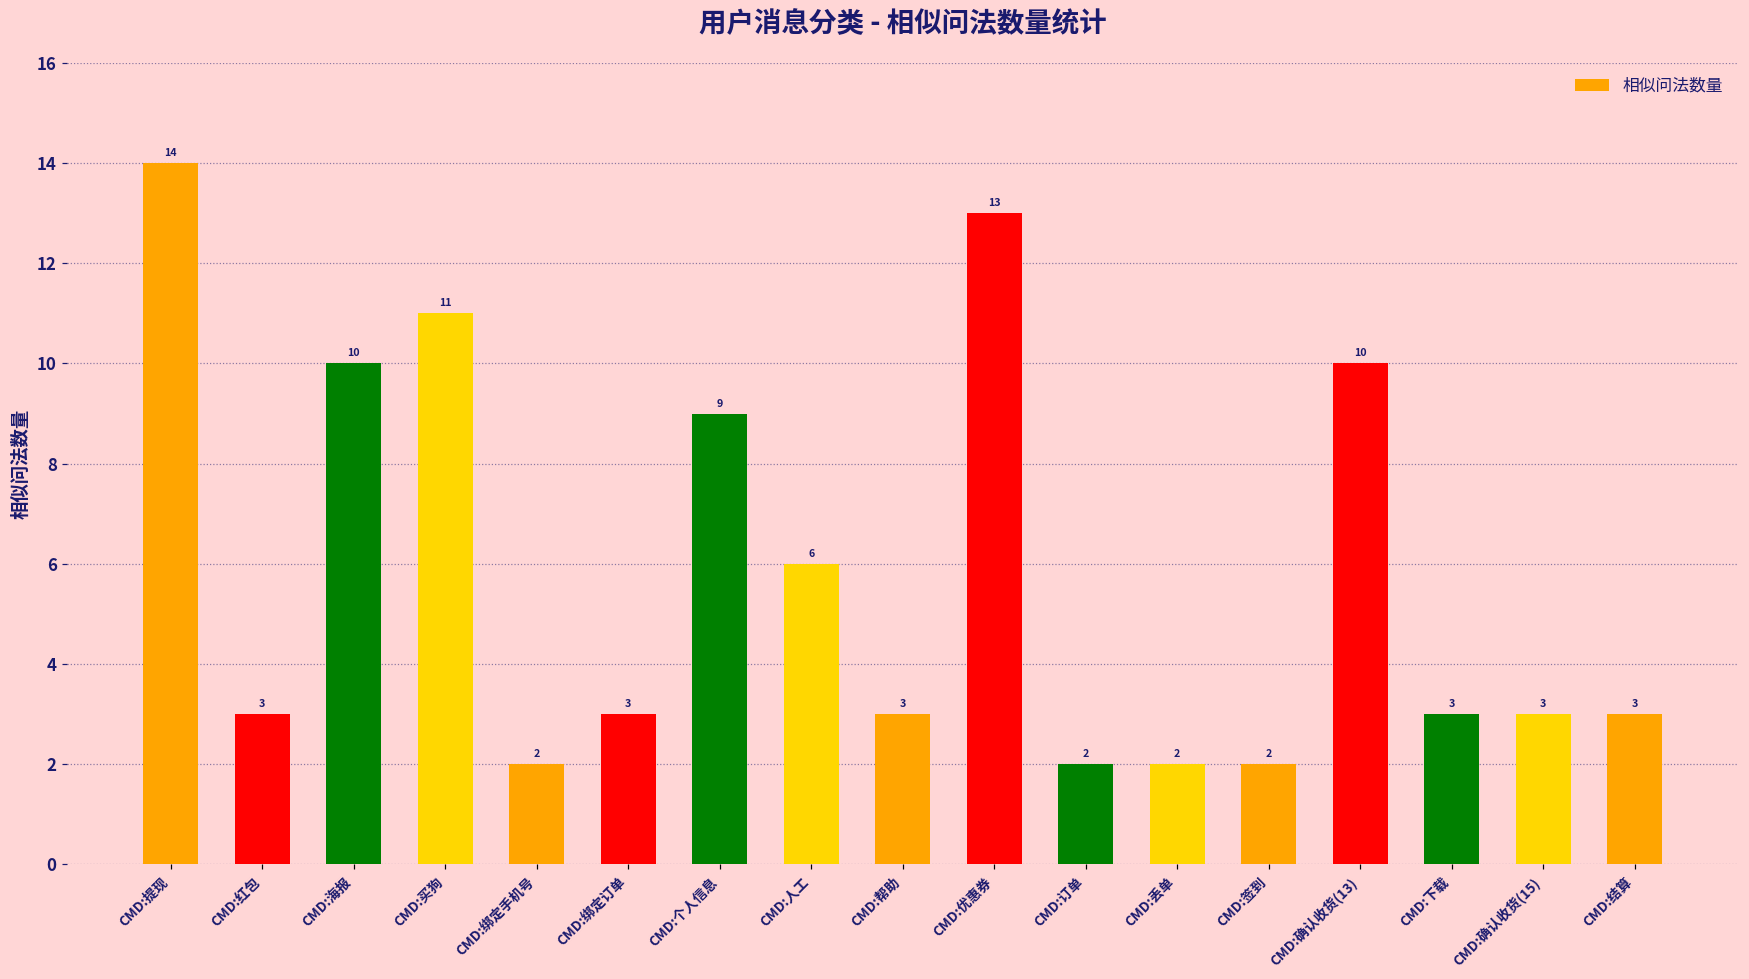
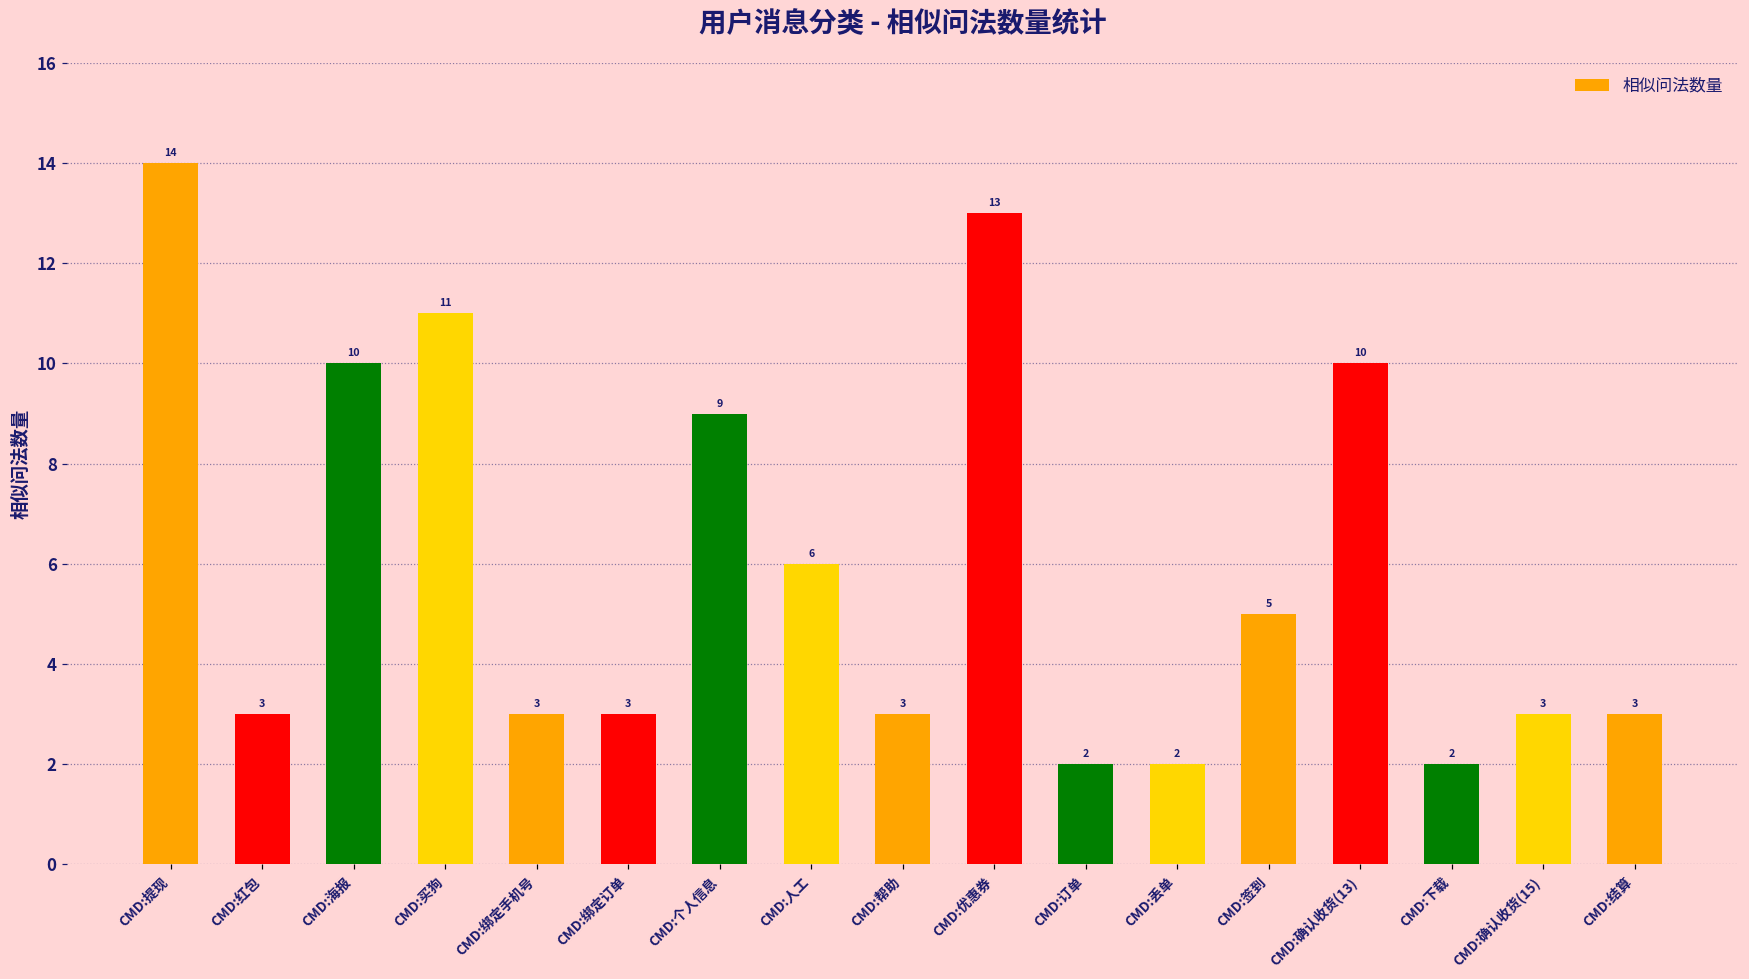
CMD:绑定手机号: 2 -> 3
CMD:签到: 2 -> 5
CMD:下载: 3 -> 2
